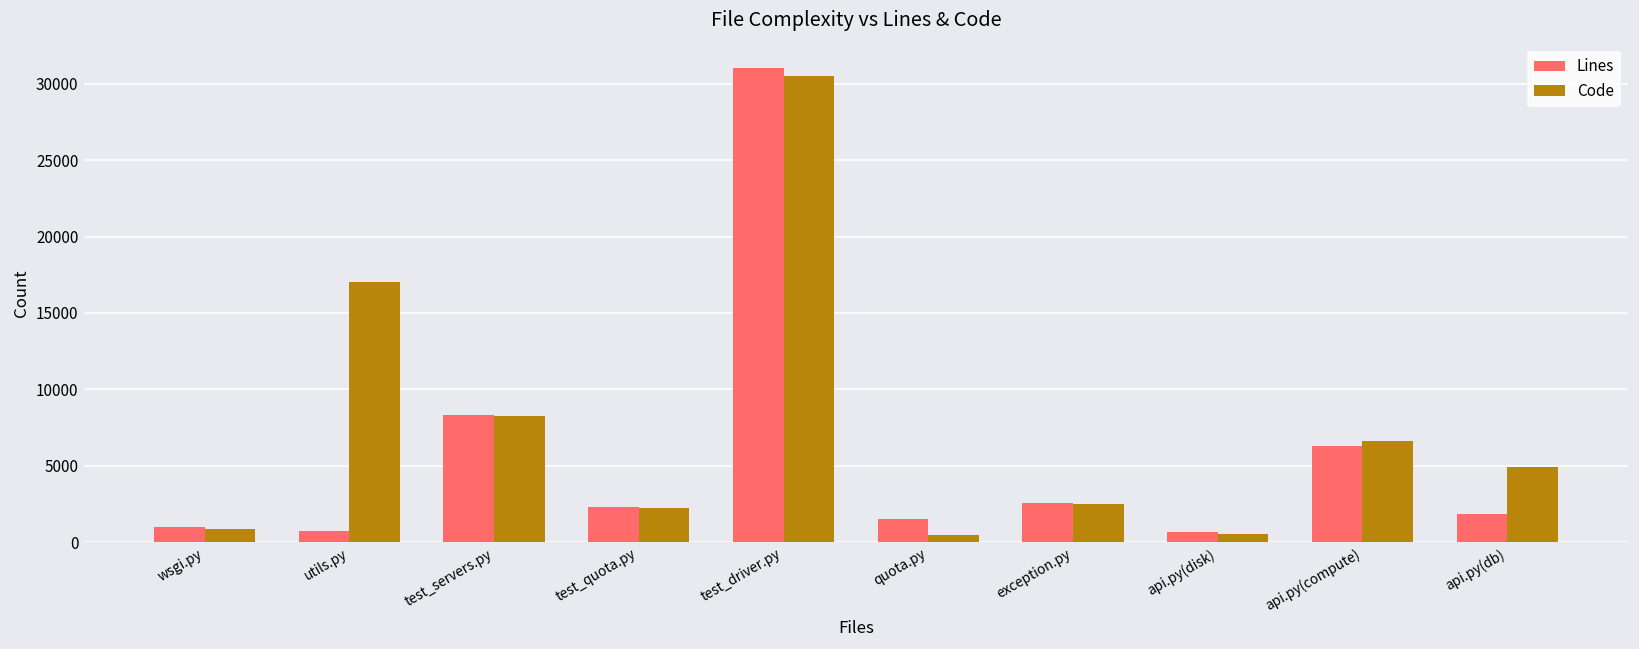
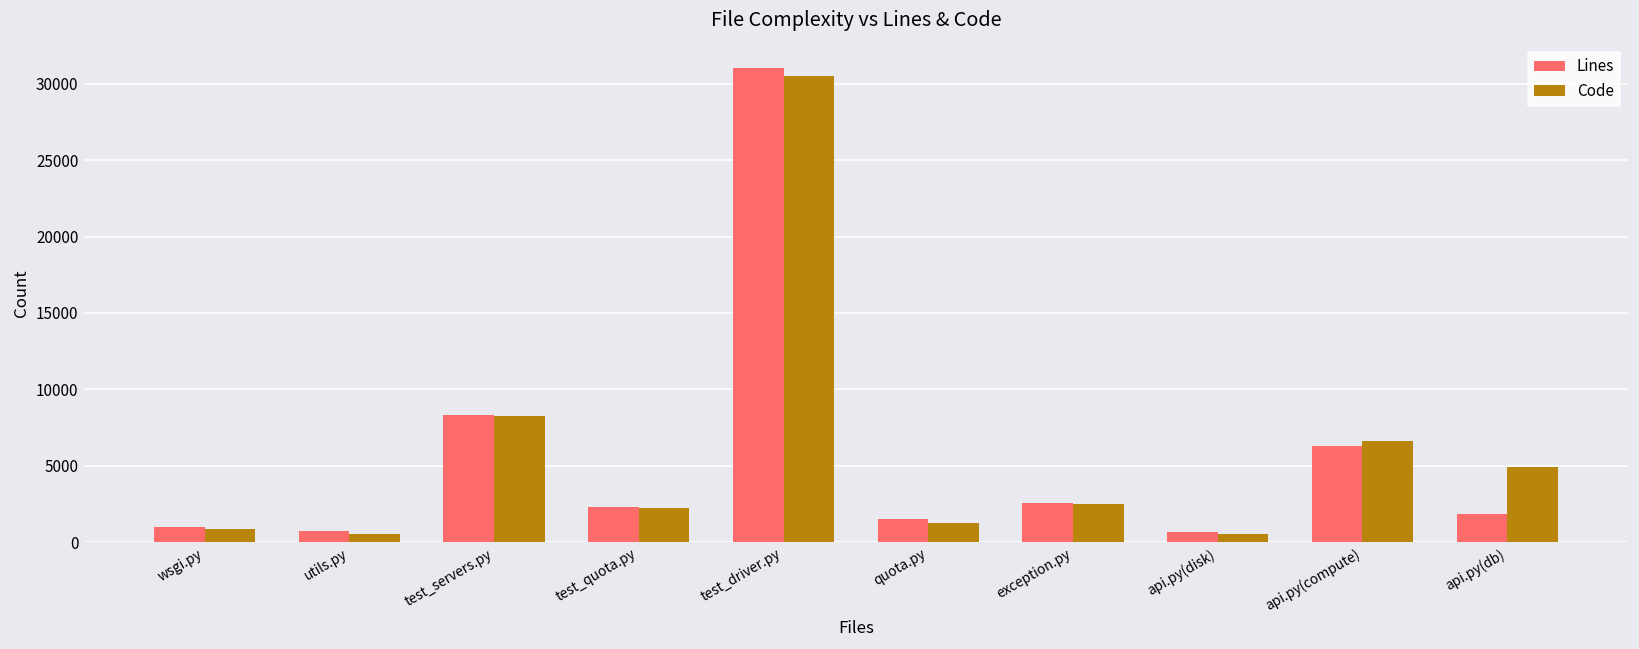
Code, utils.py: 17000 -> 500
Code, quota.py: 500 -> 1200
